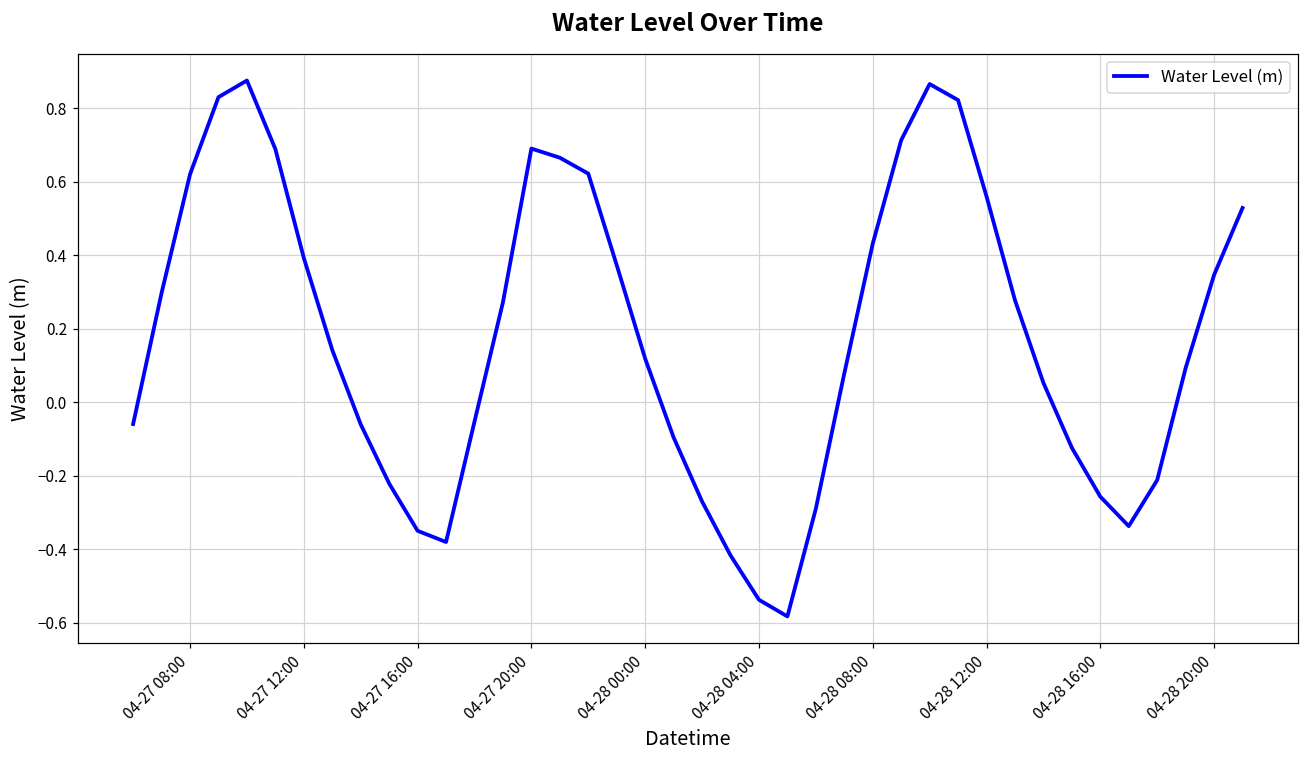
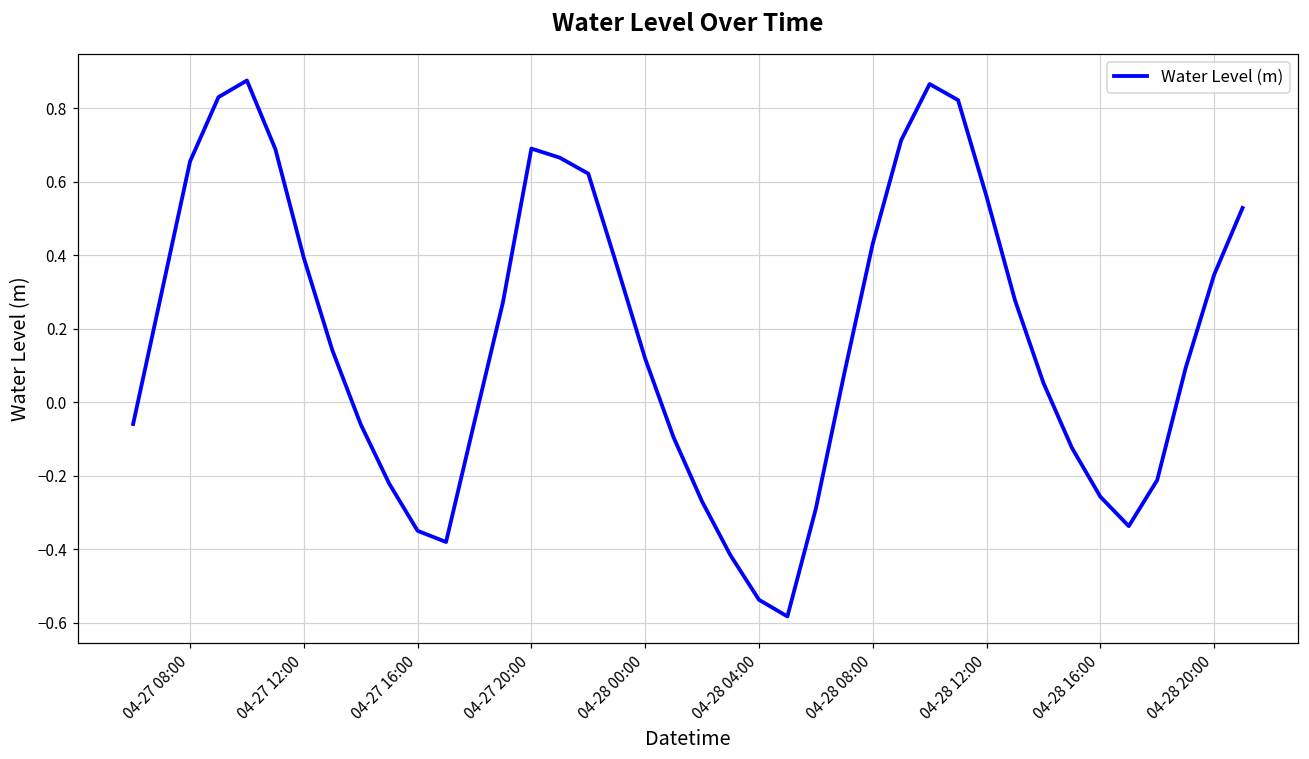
04-27 08:00: 0.62 -> 0.66
